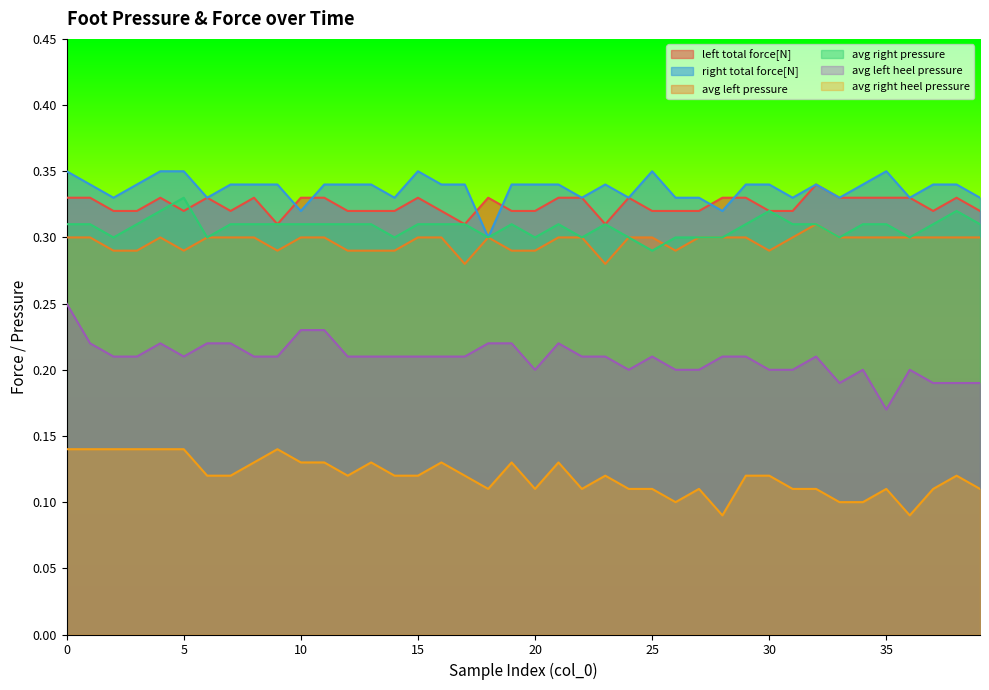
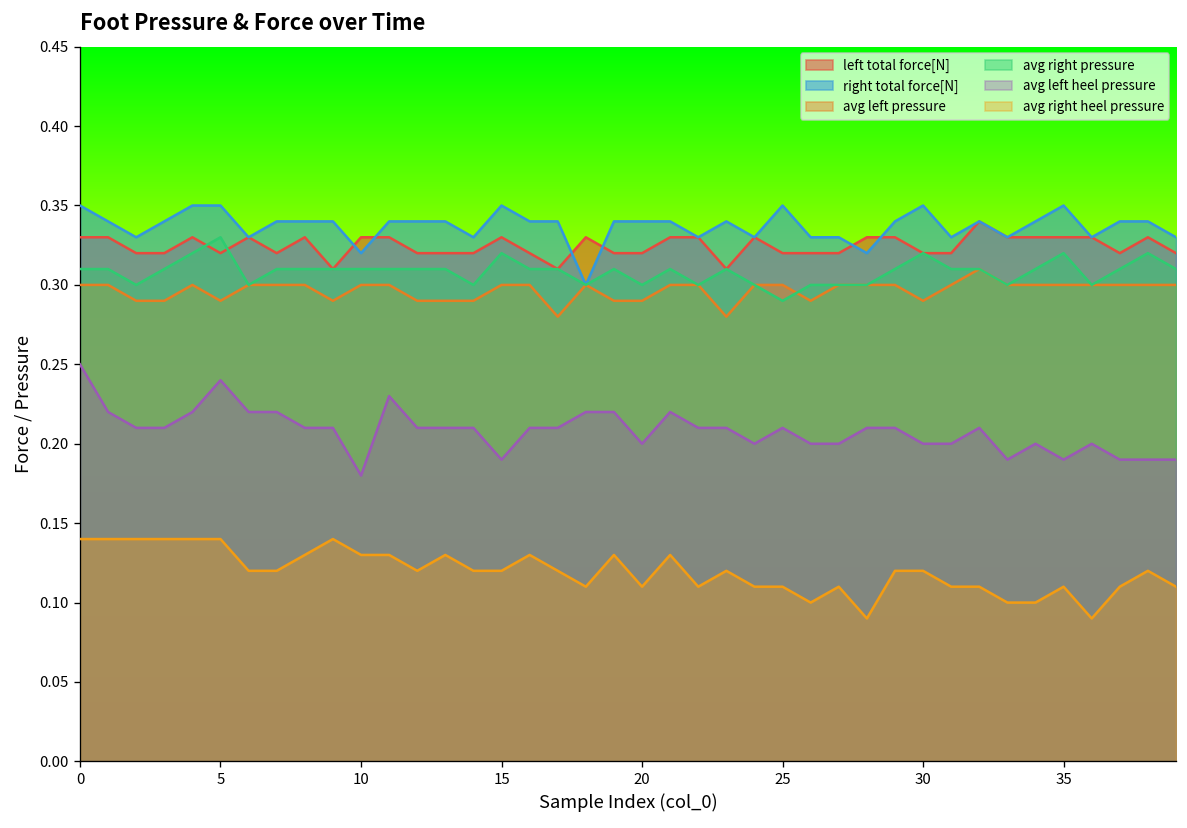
avg left heel pressure, 5: 0.21 -> 0.24
avg left heel pressure, 10: 0.23 -> 0.18
avg right pressure, 15: 0.31 -> 0.32
avg left heel pressure, 15: 0.21 -> 0.19
right total force[N], 30: 0.34 -> 0.35
avg right pressure, 35: 0.31 -> 0.32
avg left heel pressure, 35: 0.17 -> 0.19
